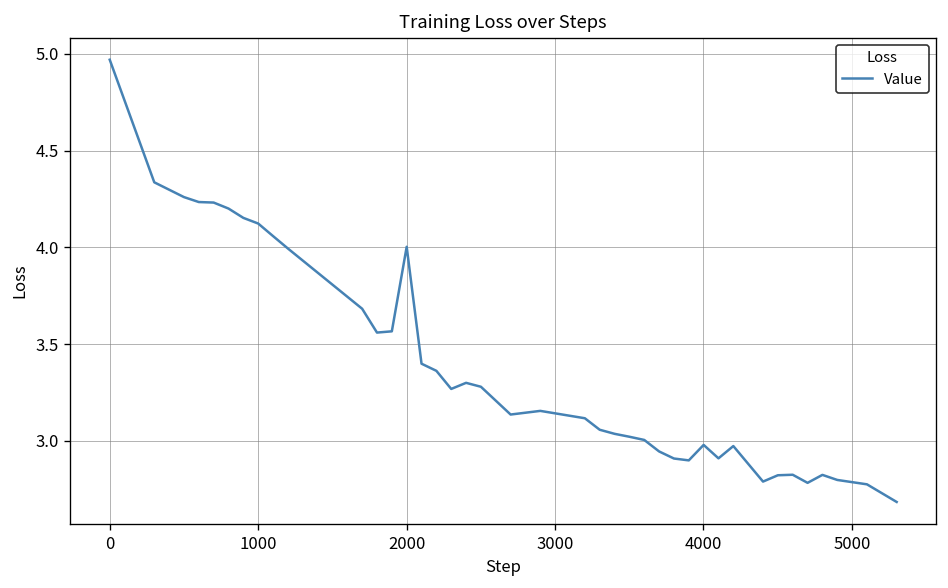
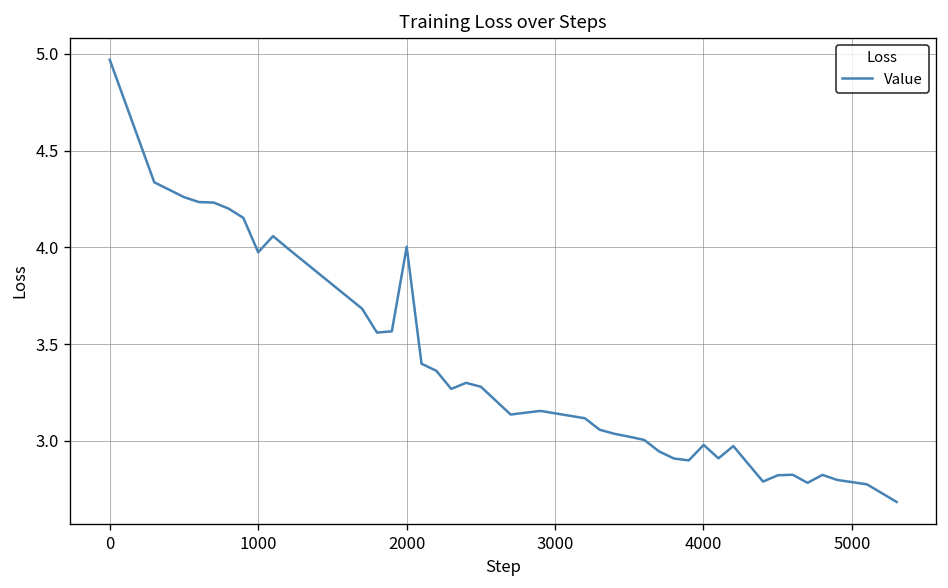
1000: 4.12 -> 3.97
